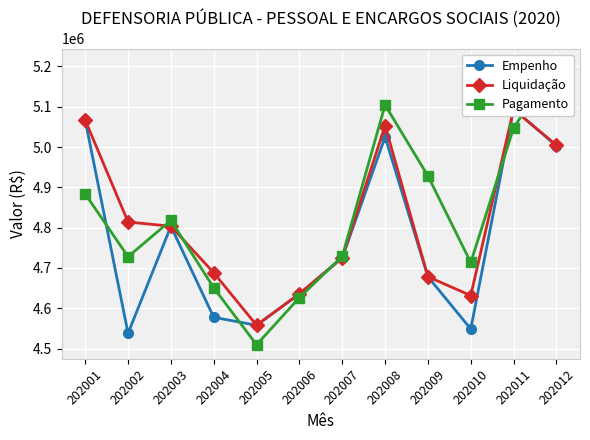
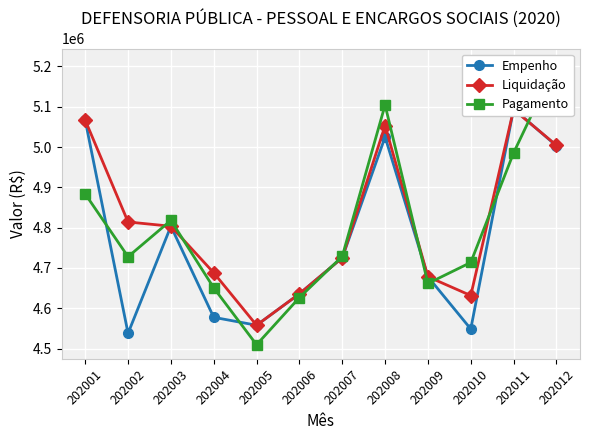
Pagamento, 202009: 4930000 -> 4660000
Pagamento, 202011: 5050000 -> 4990000
